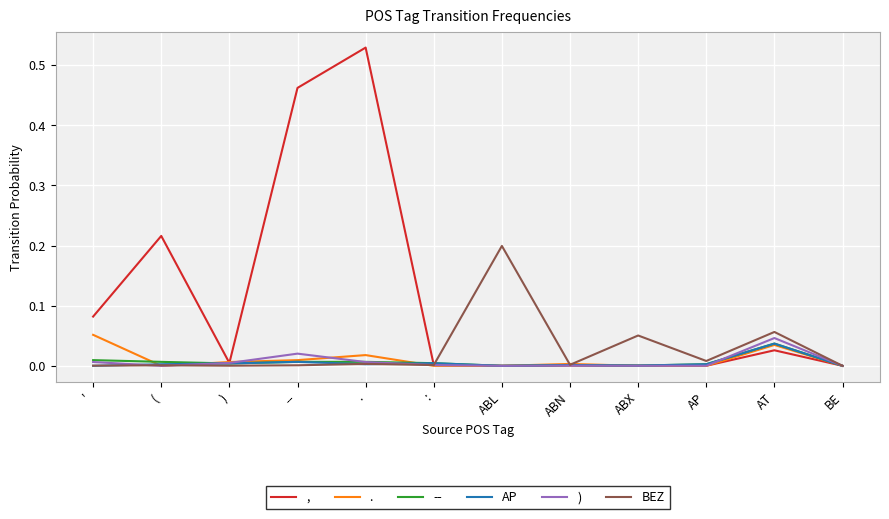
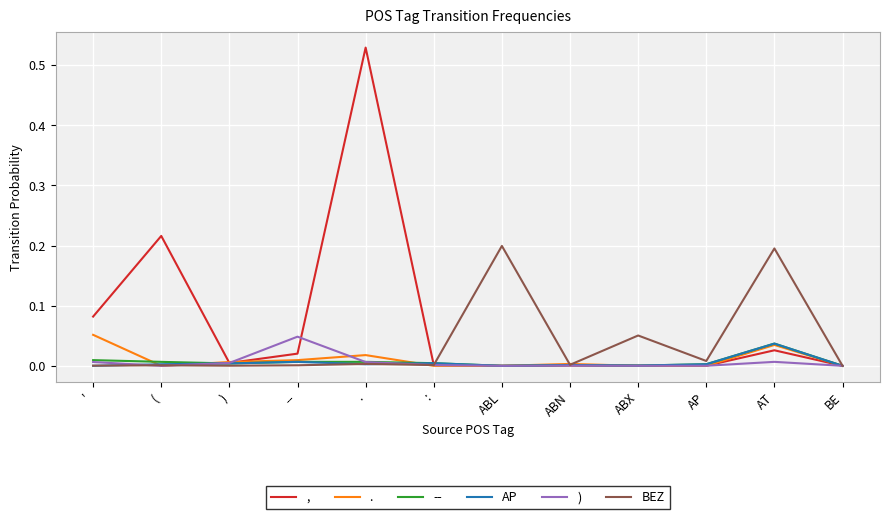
,, --: 0.46 -> 0.02
), --: 0.02 -> 0.05
), AT: 0.05 -> 0.01
BEZ, AT: 0.06 -> 0.20
